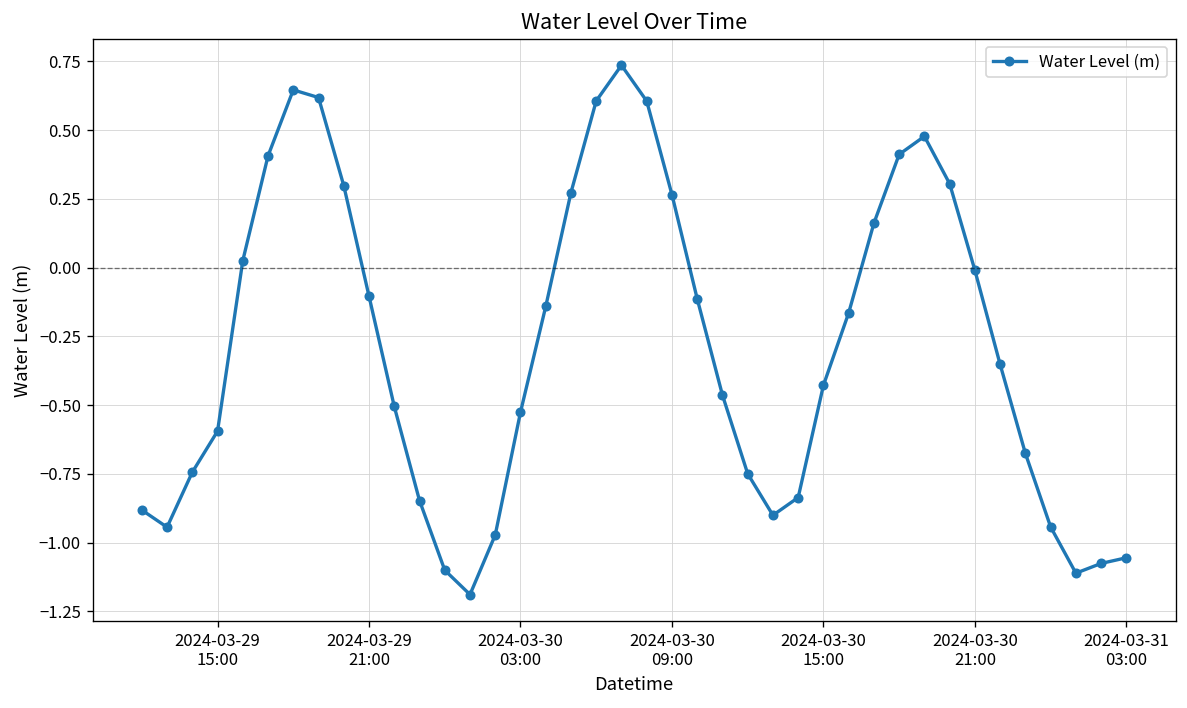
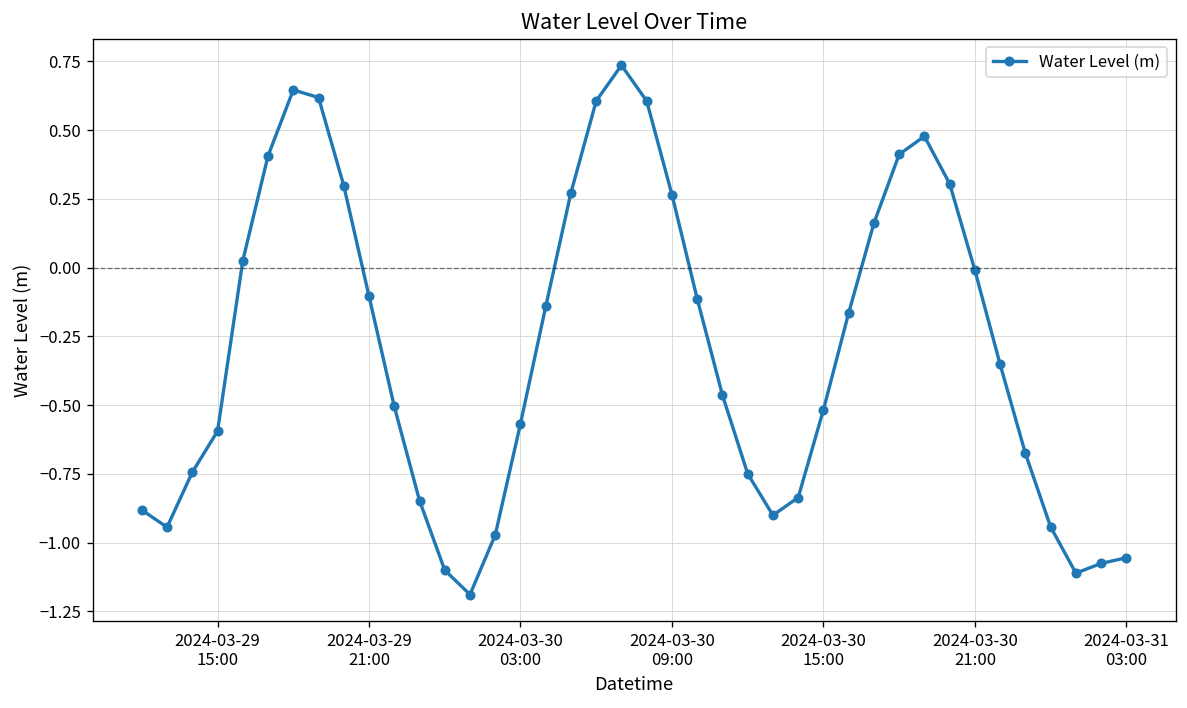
2024-03-30 03:00: -0.53 -> -0.57
2024-03-30 15:00: -0.43 -> -0.52
